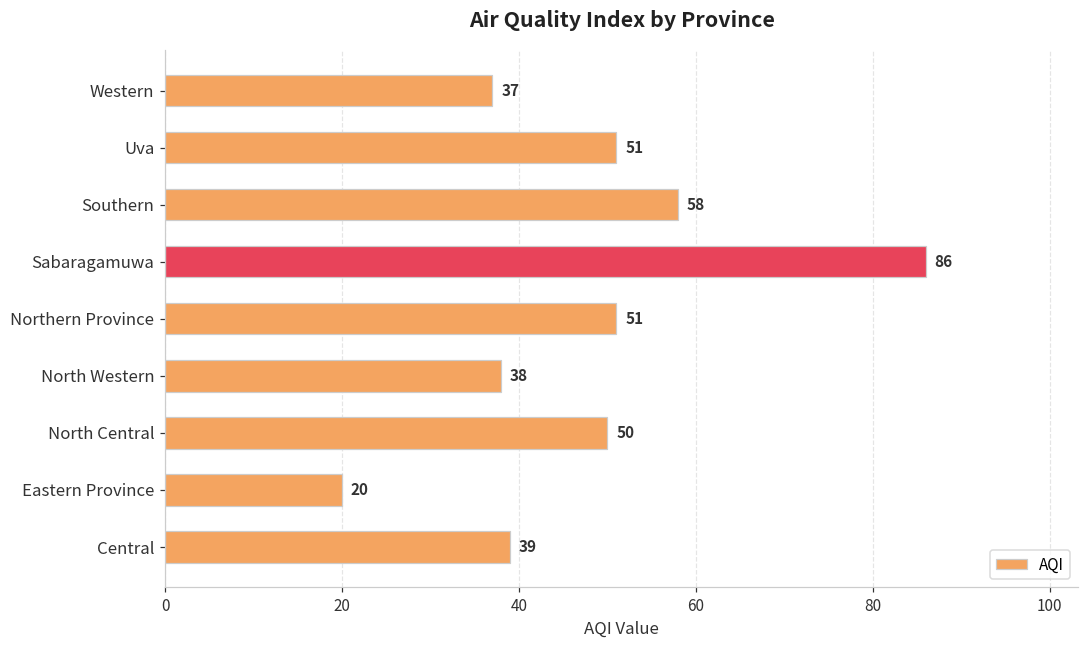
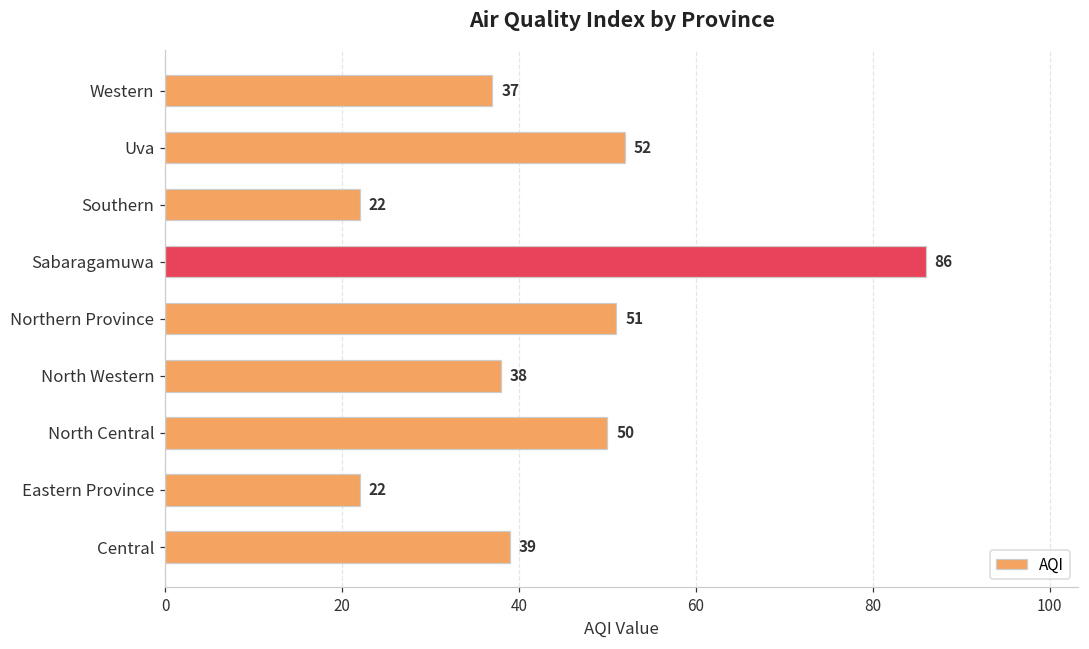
Uva: 51 -> 52
Southern: 58 -> 22
Eastern Province: 20 -> 22
